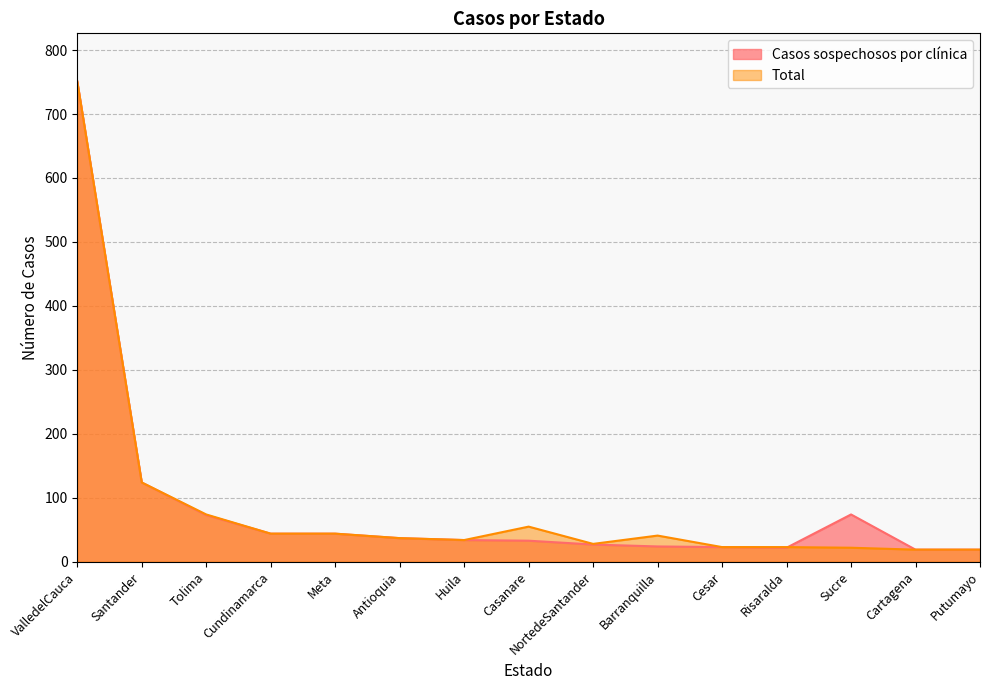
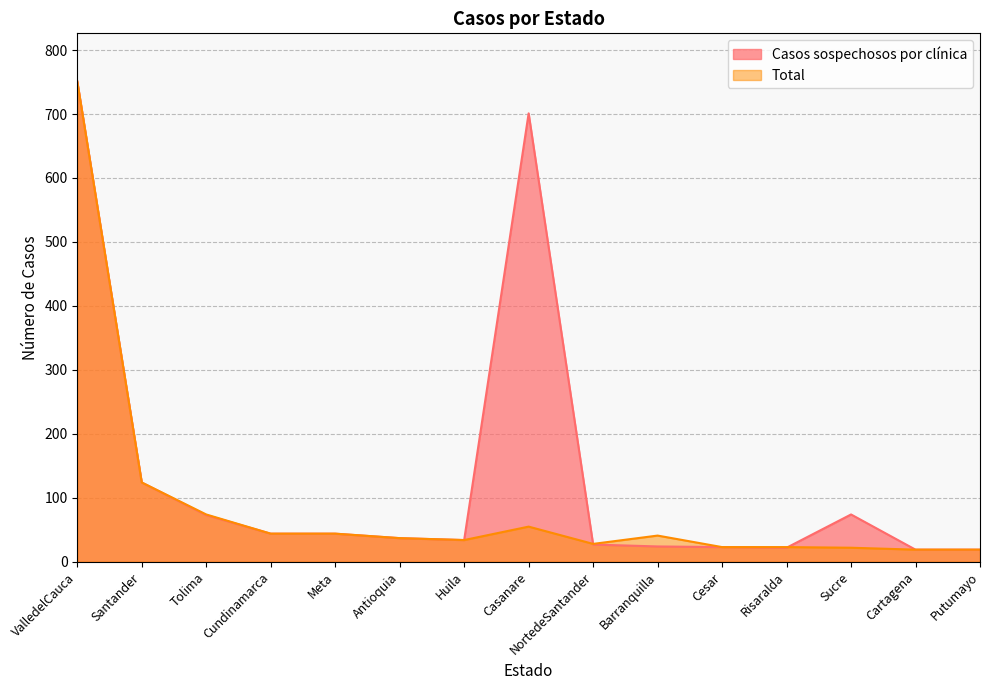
Casos sospechosos por clínica, Casanare: 30 -> 700
